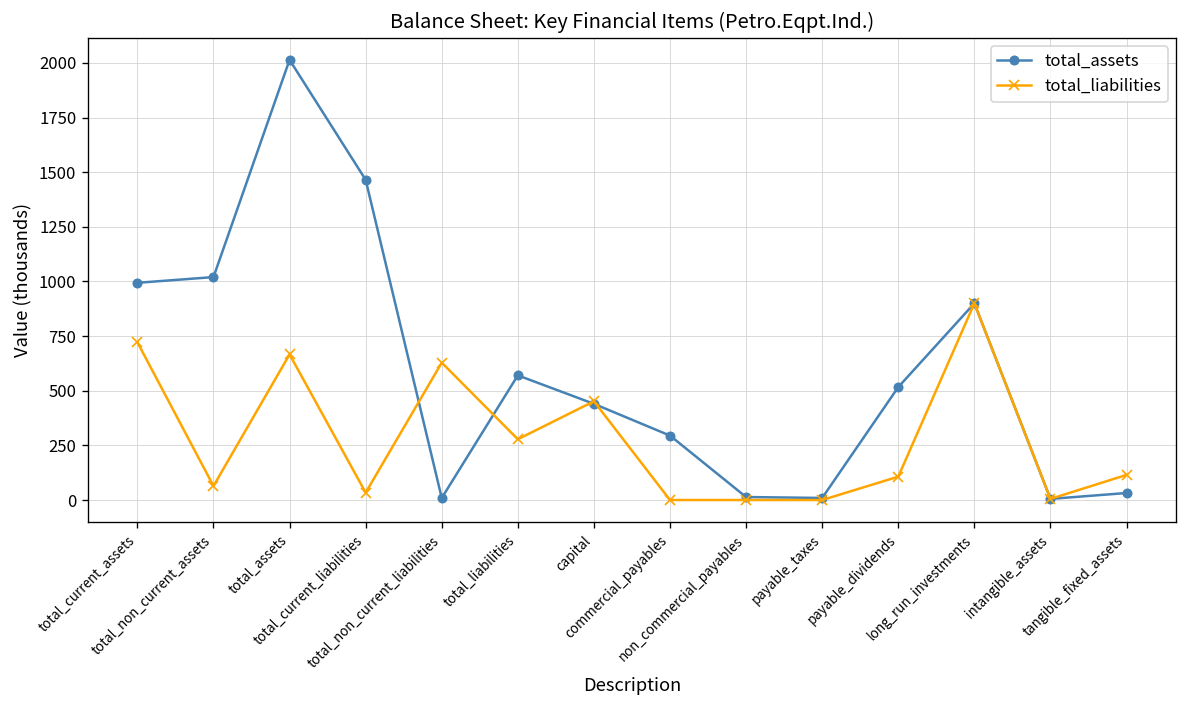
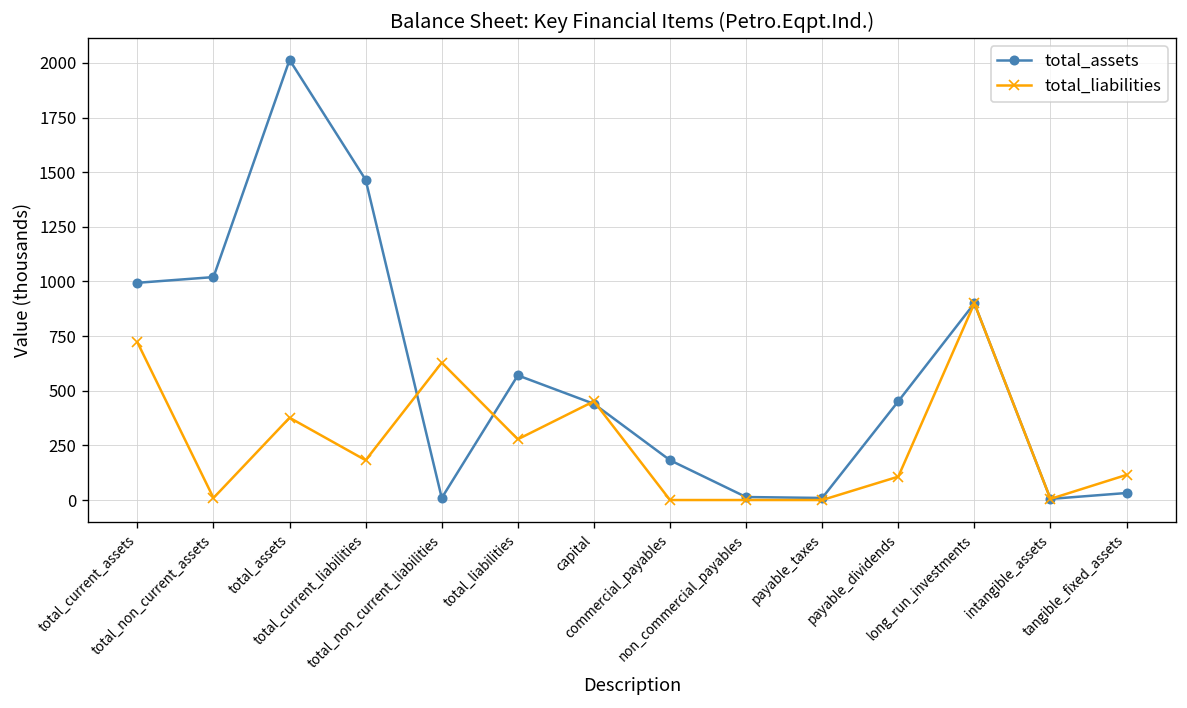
total_liabilities, total_non_current_assets: 60 -> 10
total_liabilities, total_assets: 670 -> 380
total_liabilities, total_current_liabilities: 30 -> 180
total_assets, commercial_payables: 290 -> 180
total_assets, payable_dividends: 520 -> 450
